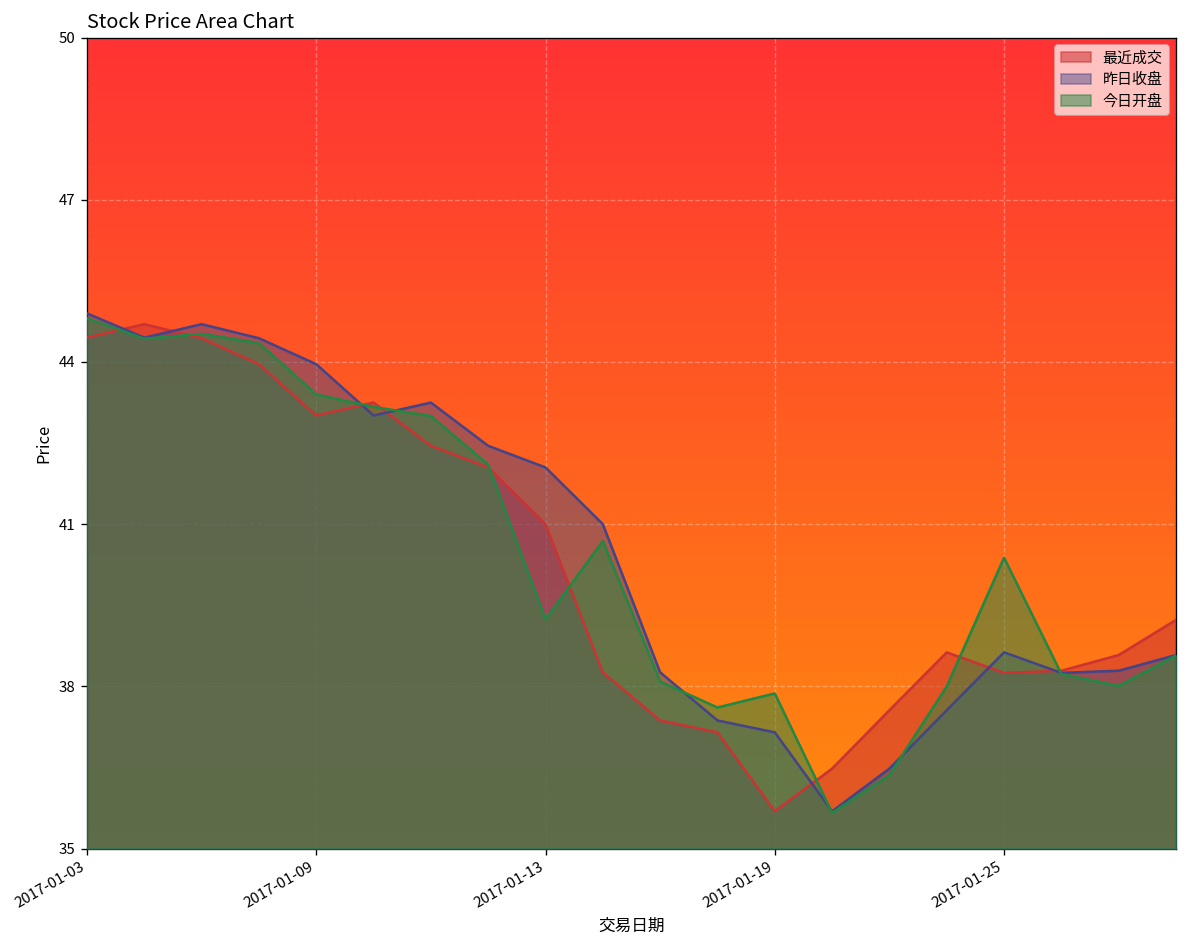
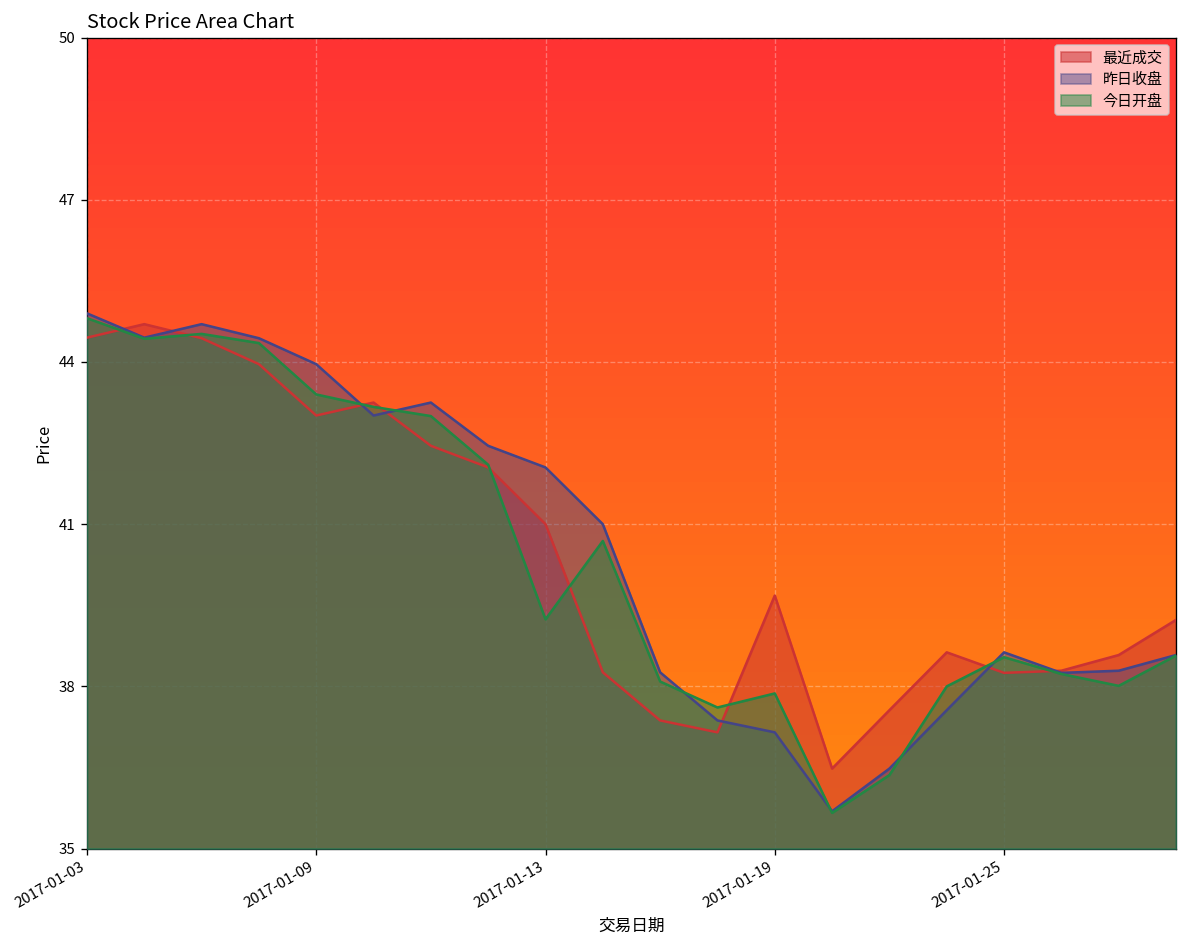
最近成交, 2017-01-19: 35.7 -> 39.7
今日开盘, 2017-01-25: 40.4 -> 38.5
